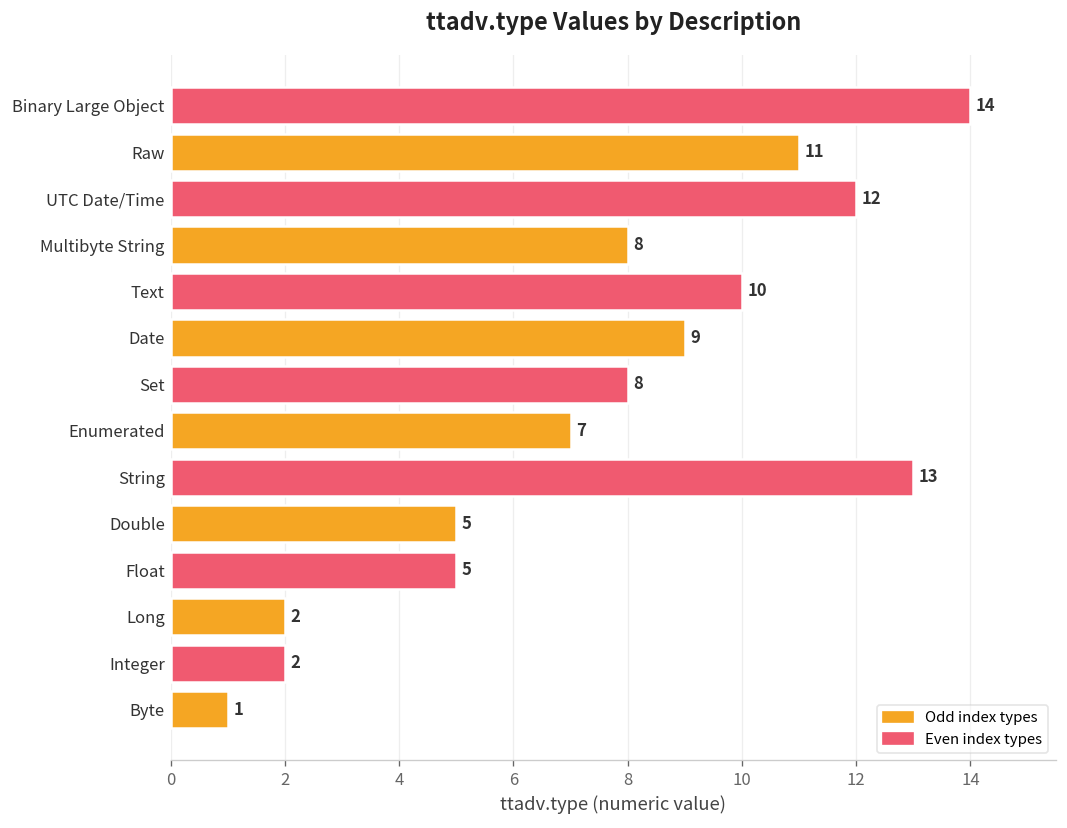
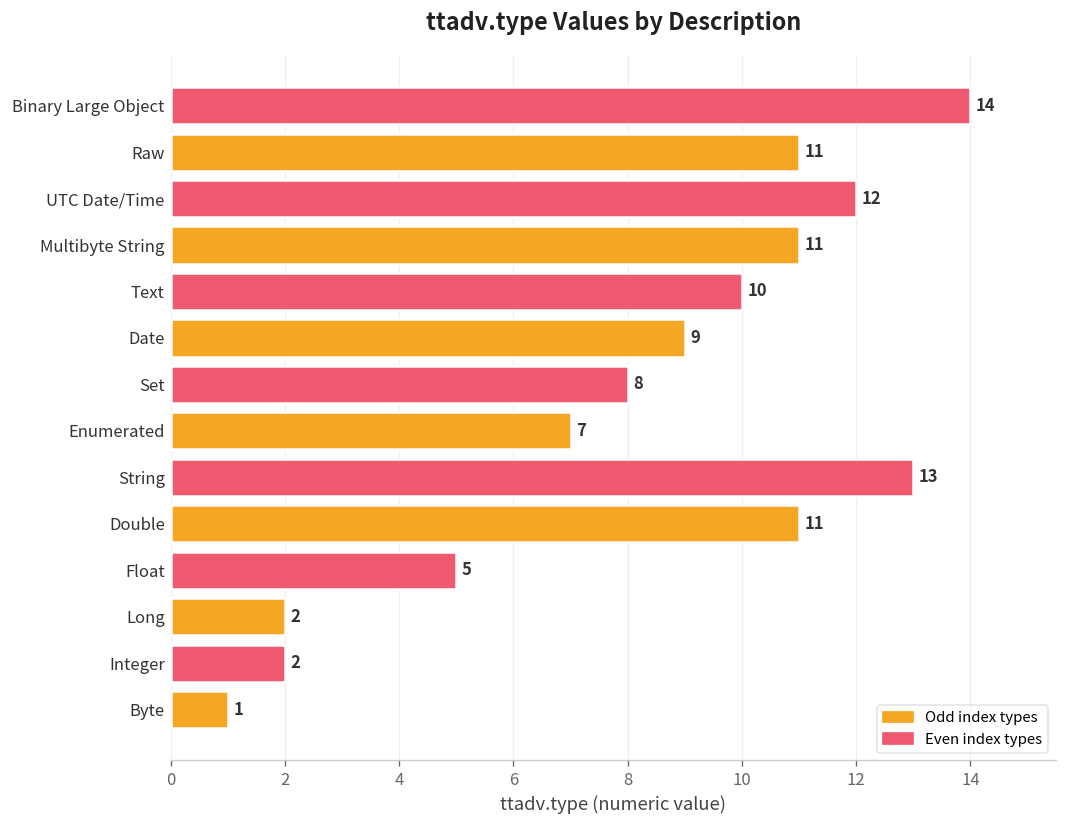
Multibyte String: 8 -> 11
Double: 5 -> 11
